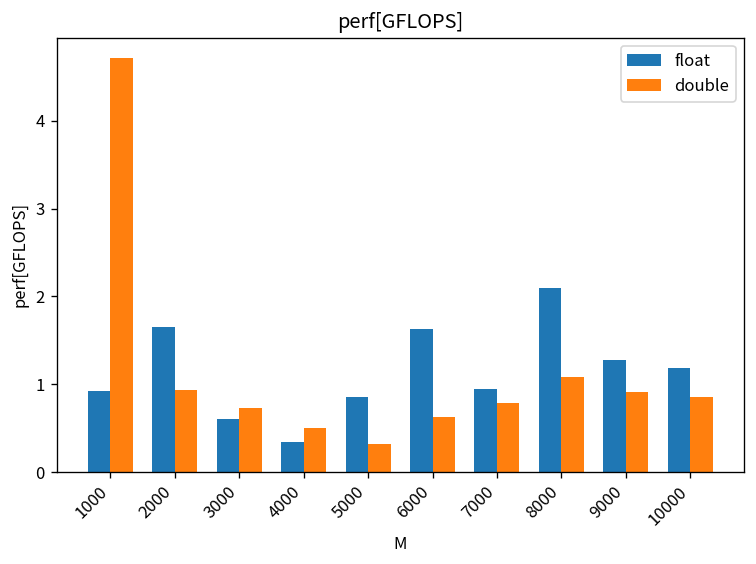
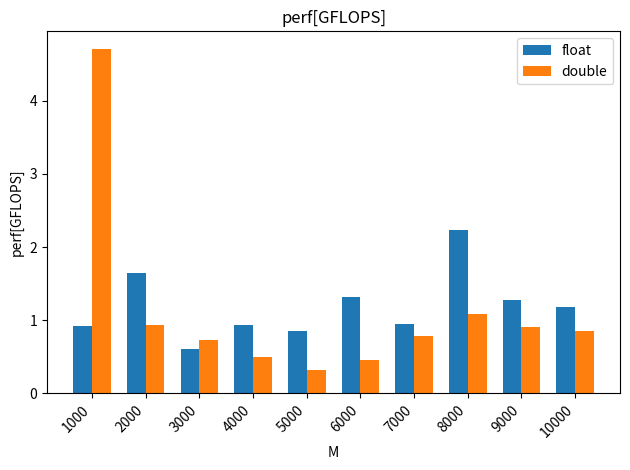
float, 4000: 0.3 -> 0.9
float, 6000: 1.6 -> 1.3
double, 6000: 0.6 -> 0.5
float, 8000: 2.1 -> 2.2
